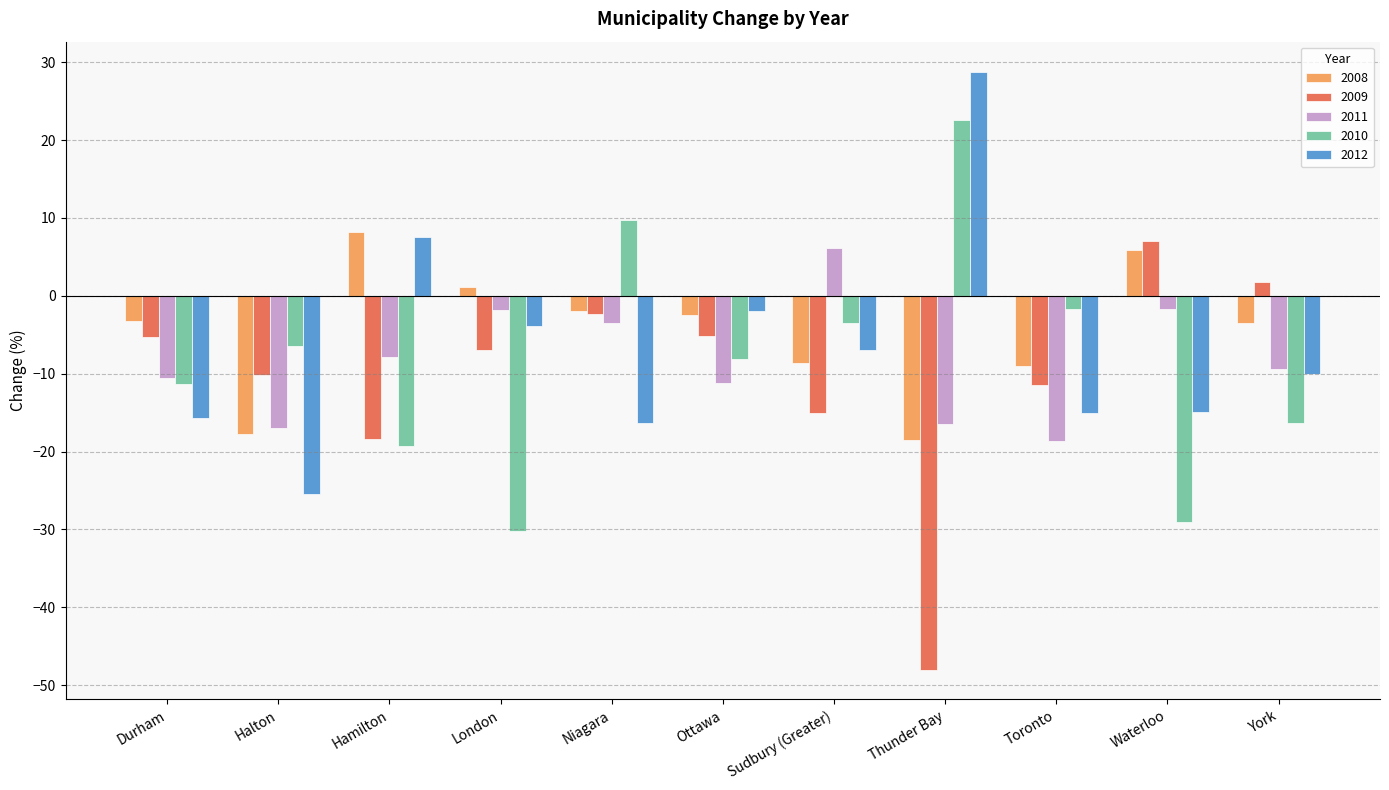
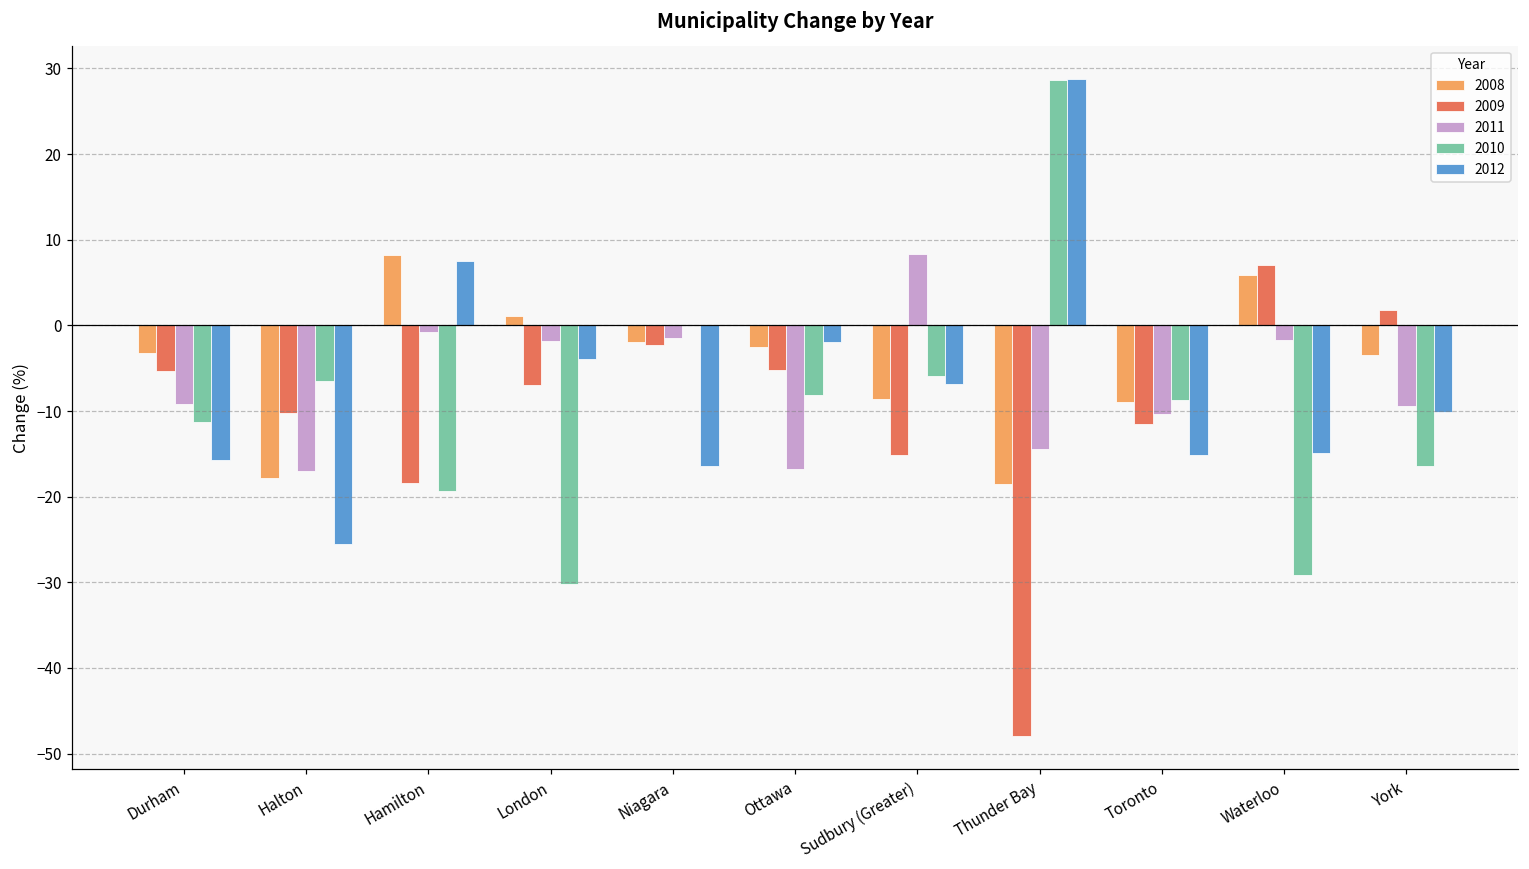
2011, Durham: -11 -> -9
2011, Hamilton: -8 -> -1
2011, Niagara: -4 -> -2
2010, Niagara: 10 -> 0
2011, Ottawa: -11 -> -17
2011, Sudbury (Greater): 6 -> 8
2010, Sudbury (Greater): -4 -> -6
2011, Thunder Bay: -17 -> -14
2010, Thunder Bay: 23 -> 29
2011, Toronto: -19 -> -10
2010, Toronto: -2 -> -9
